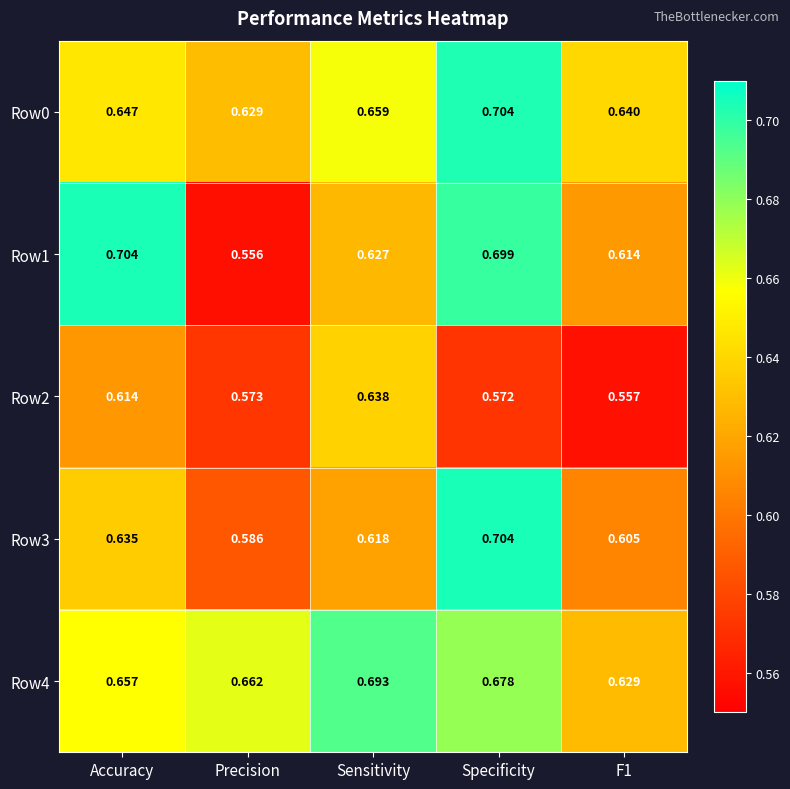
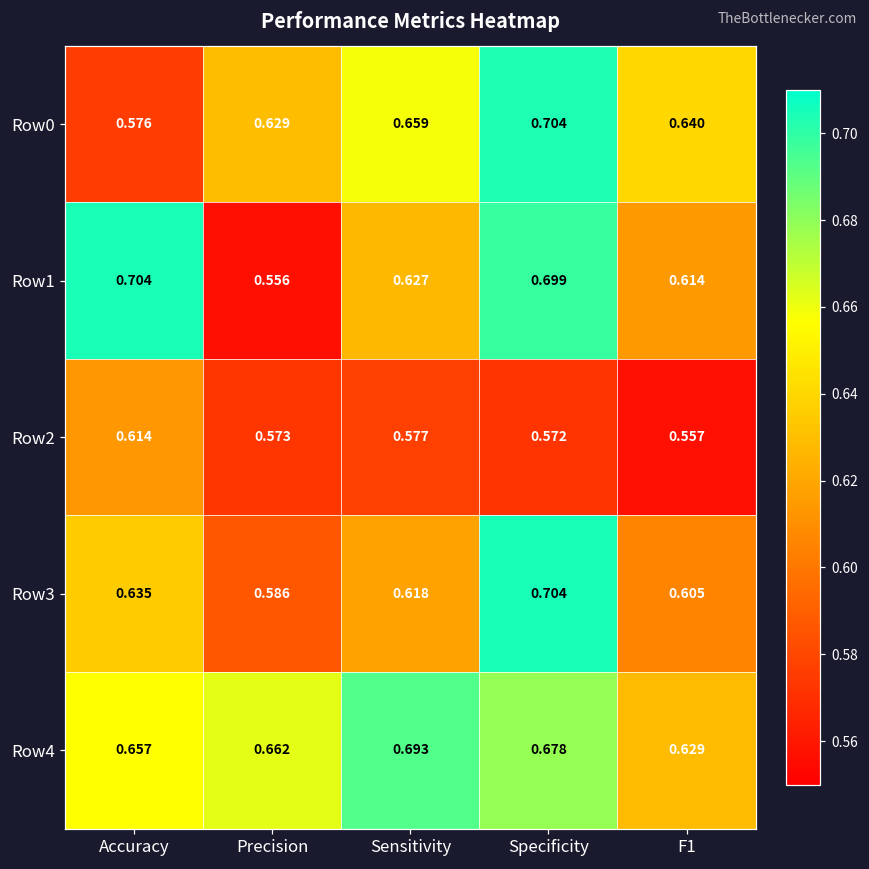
Row0, Accuracy: 0.647 -> 0.576
Row2, Sensitivity: 0.638 -> 0.577
